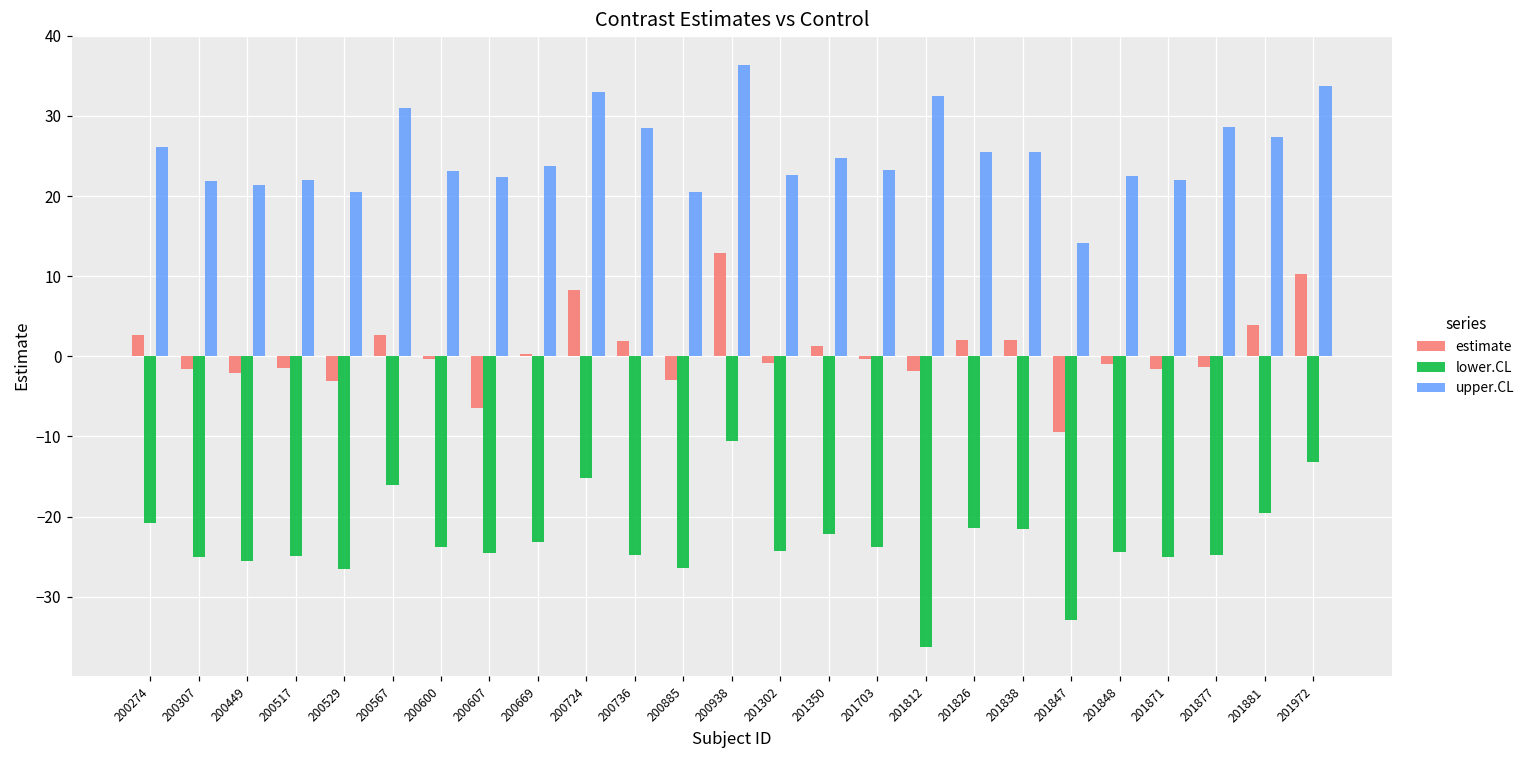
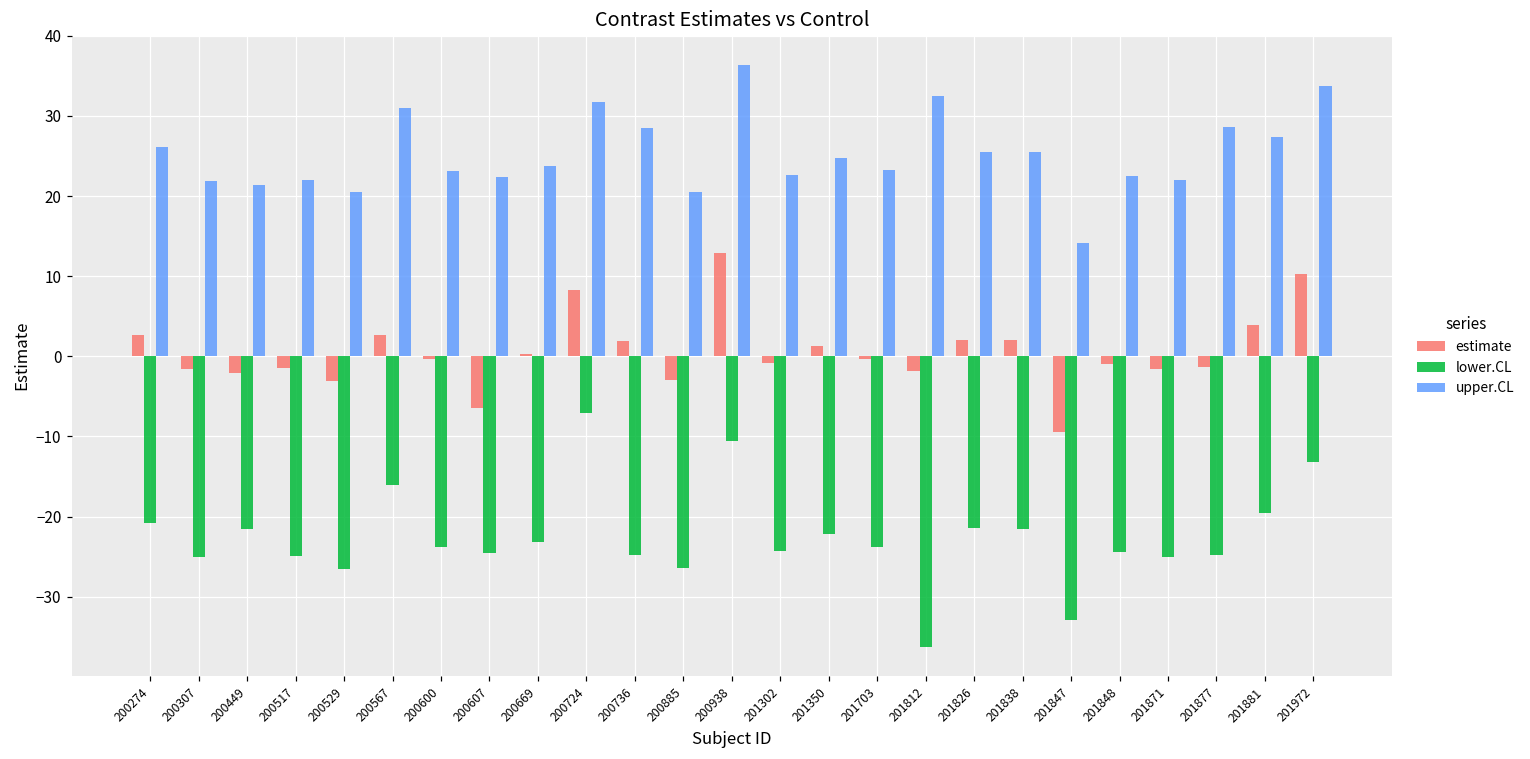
lower.CL, 200449: -26 -> -21
lower.CL, 200724: -15 -> -7
upper.CL, 200724: 33 -> 32
